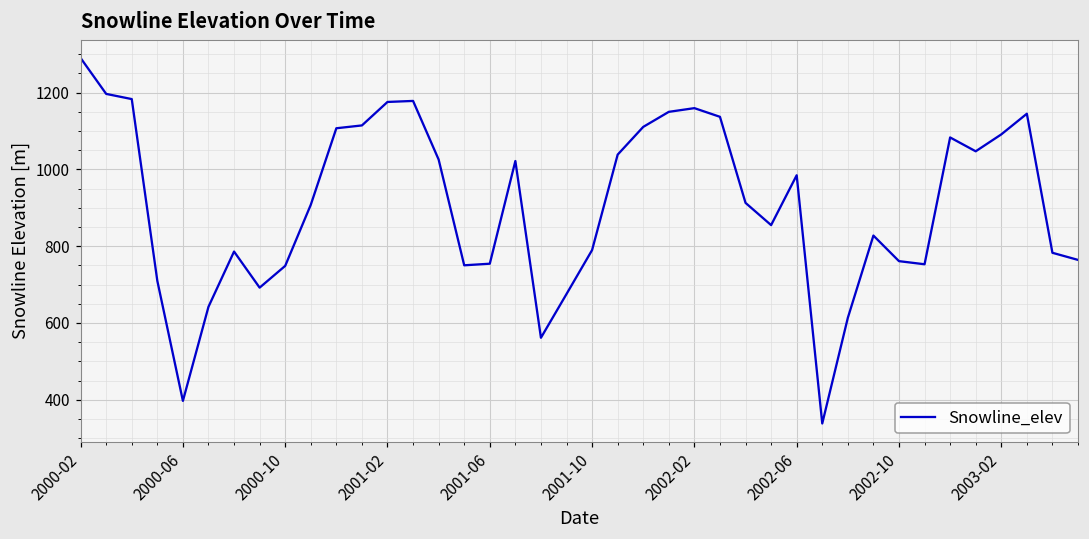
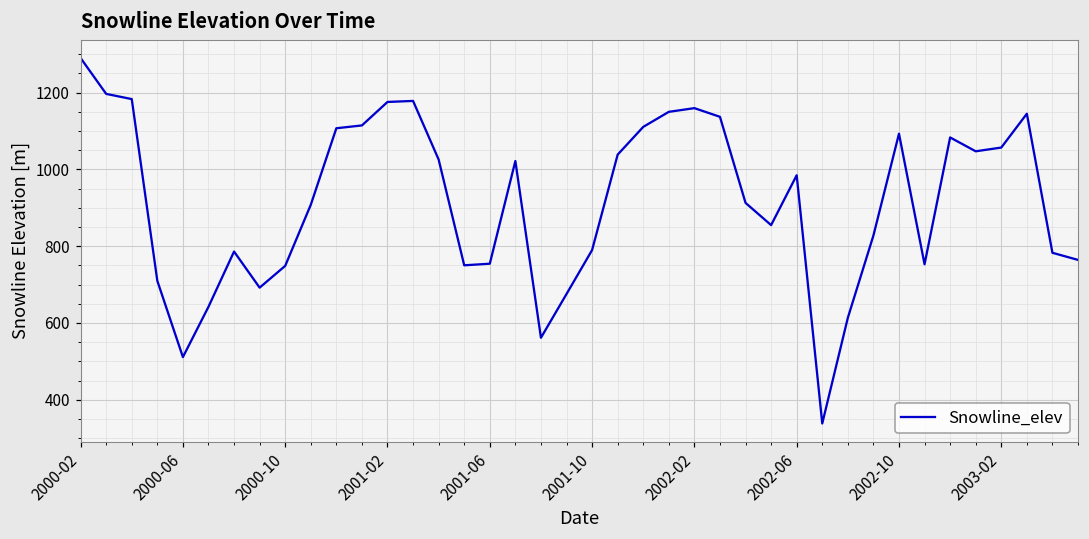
2000-06: 400 -> 510
2002-10: 760 -> 1090
2003-02: 1090 -> 1060
